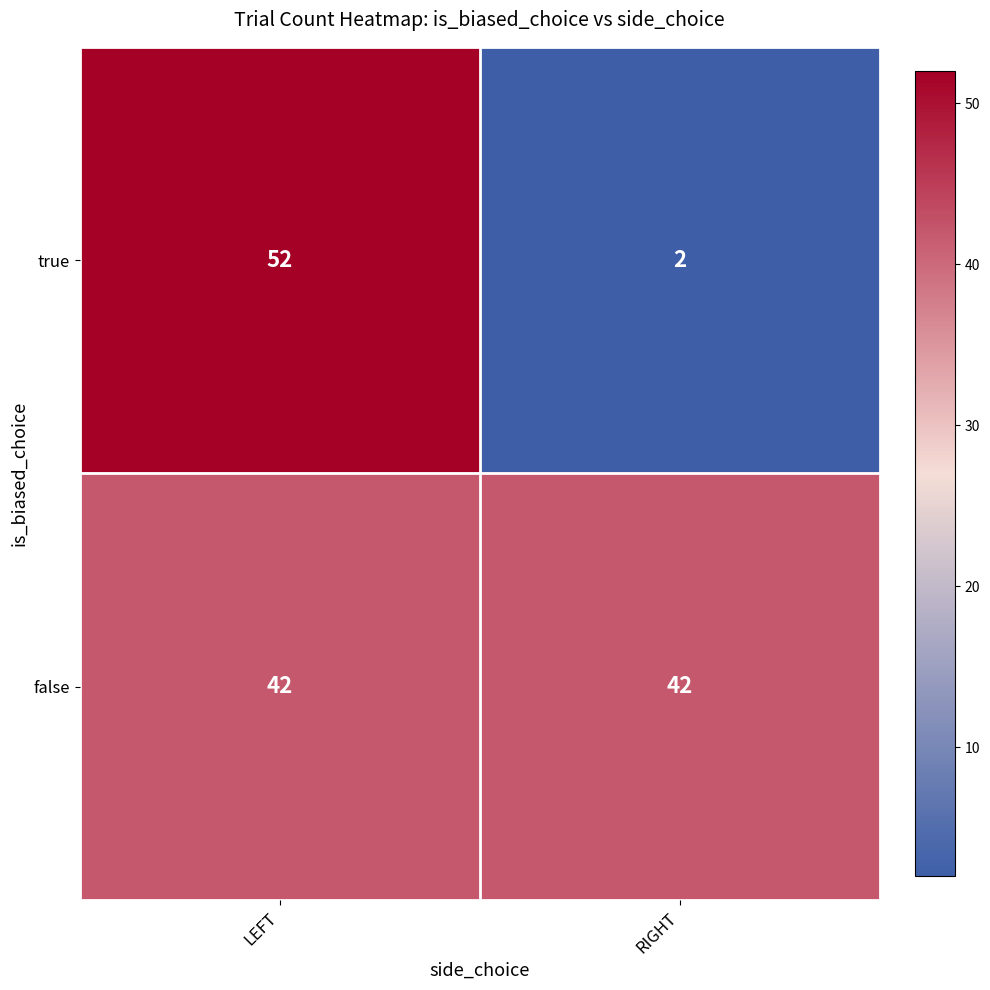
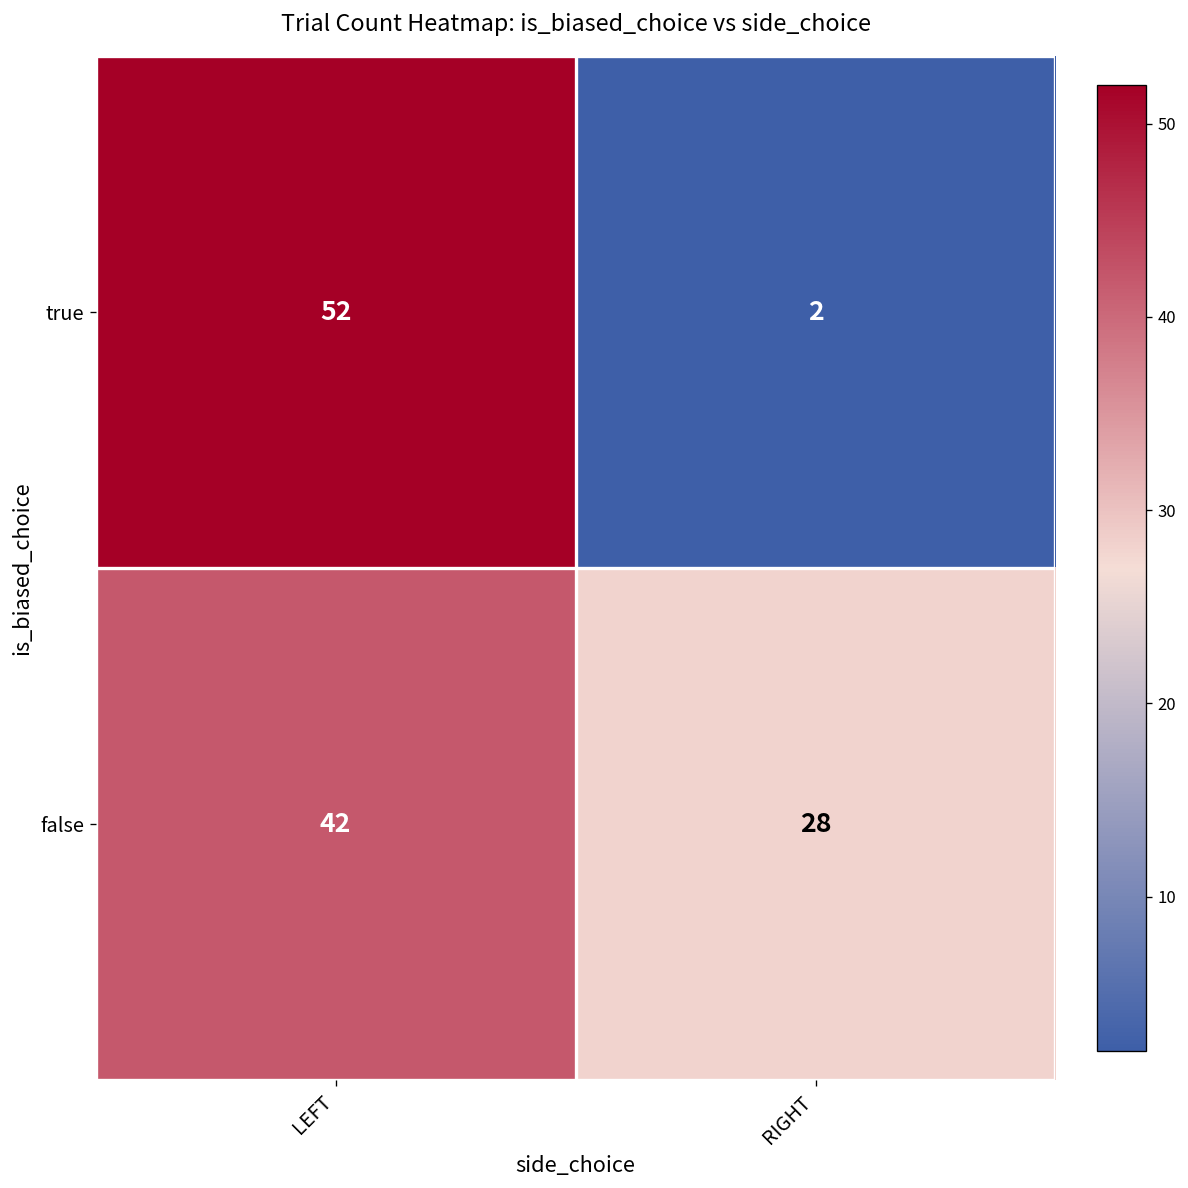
false, RIGHT: 42 -> 28
